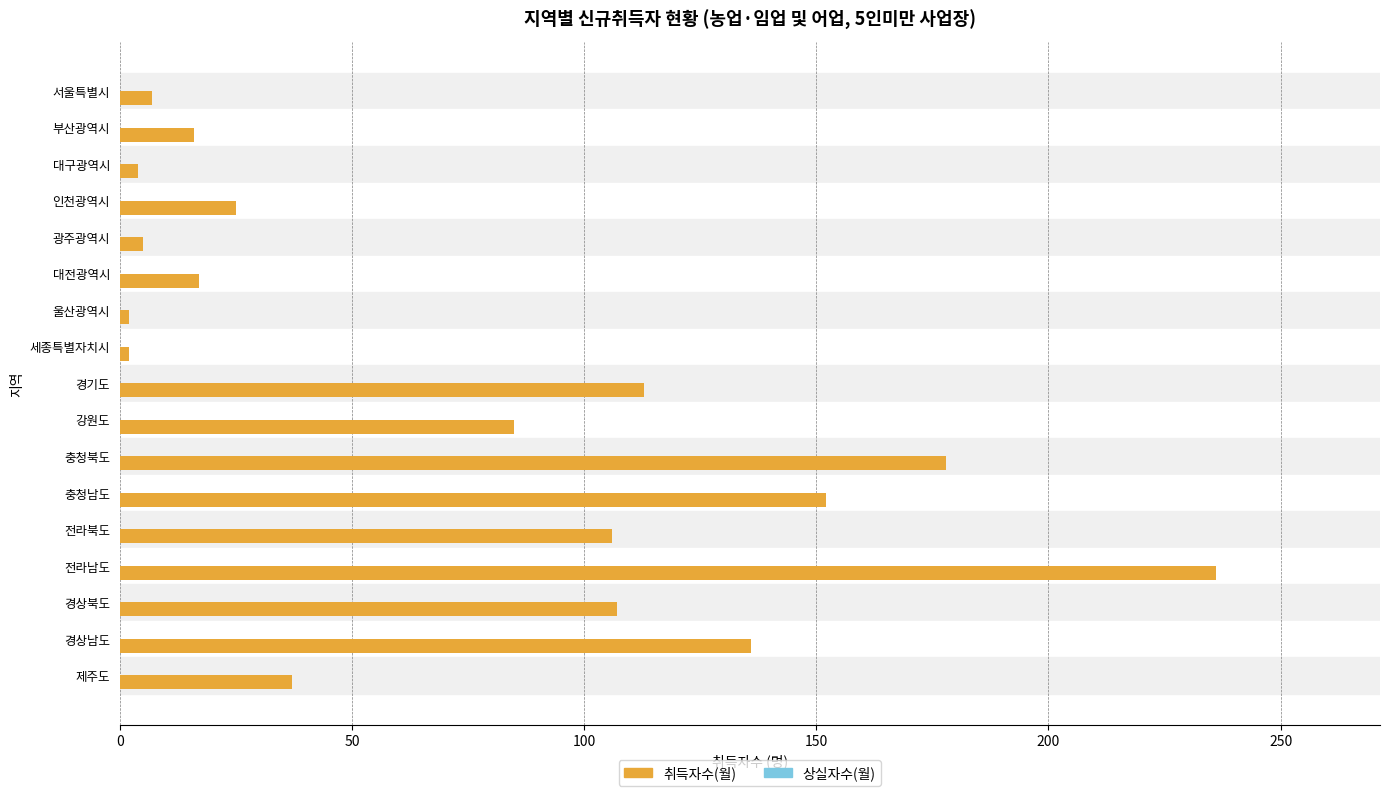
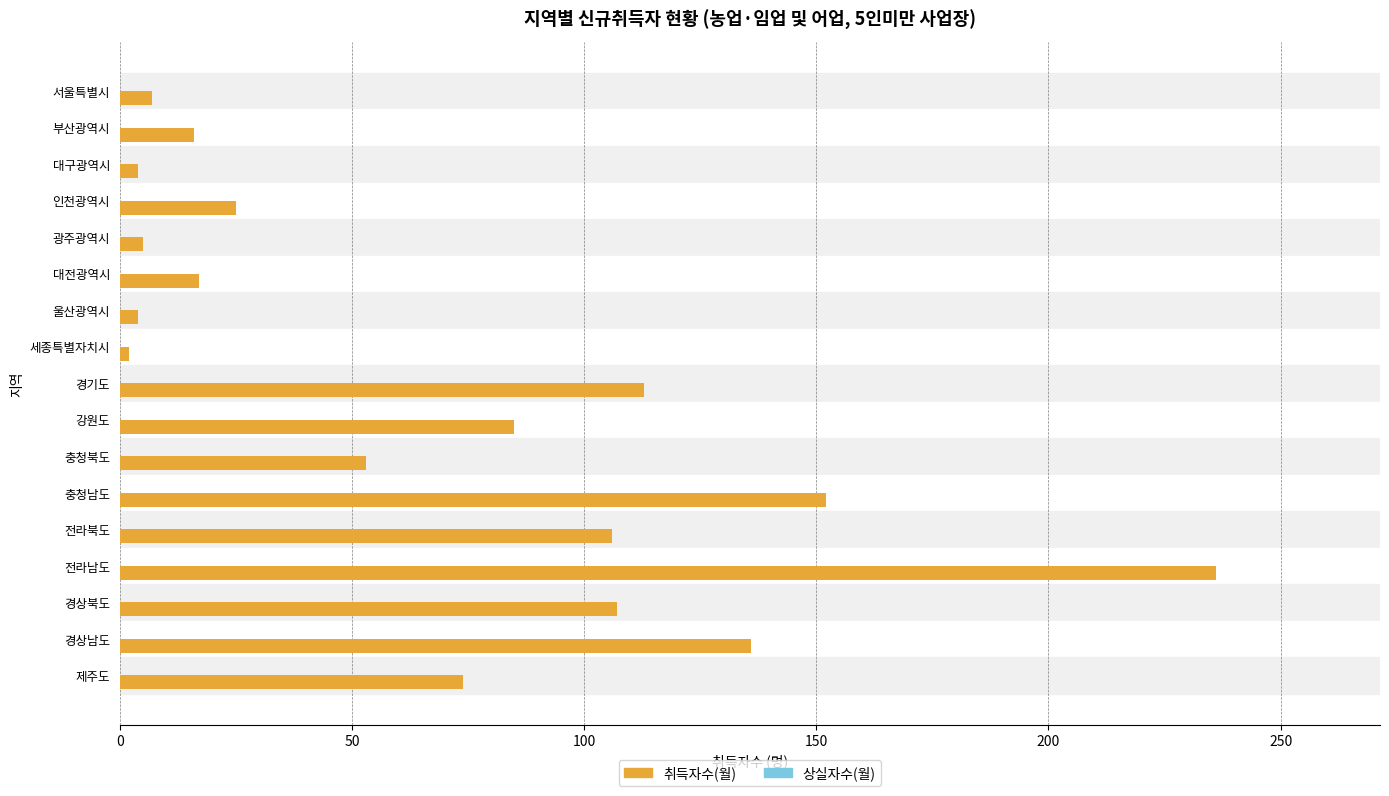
취득자수(월), 울산광역시: 2 -> 4
취득자수(월), 충청북도: 178 -> 53
취득자수(월), 제주도: 37 -> 74
